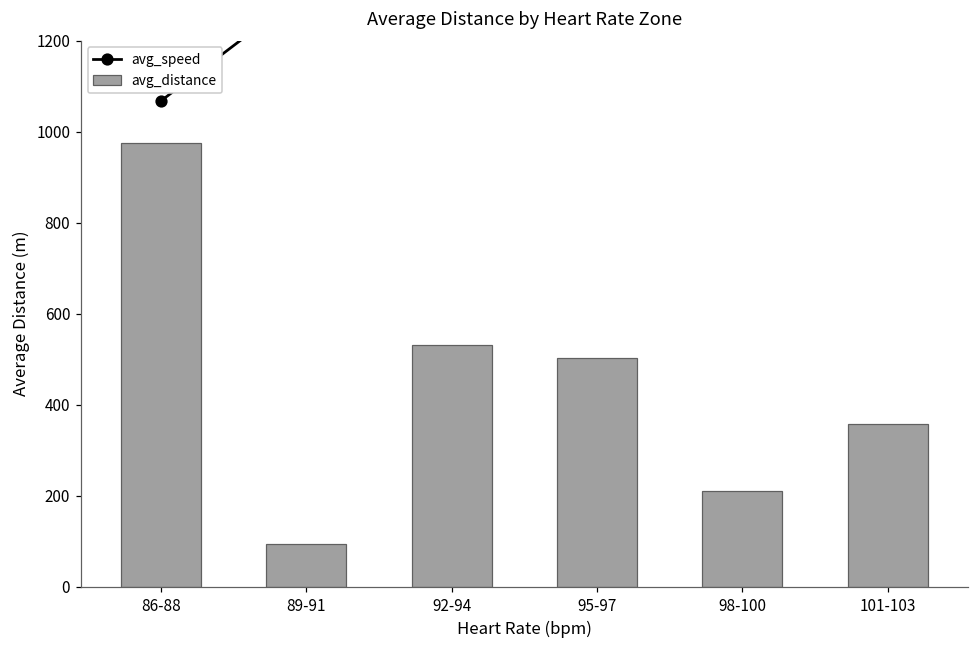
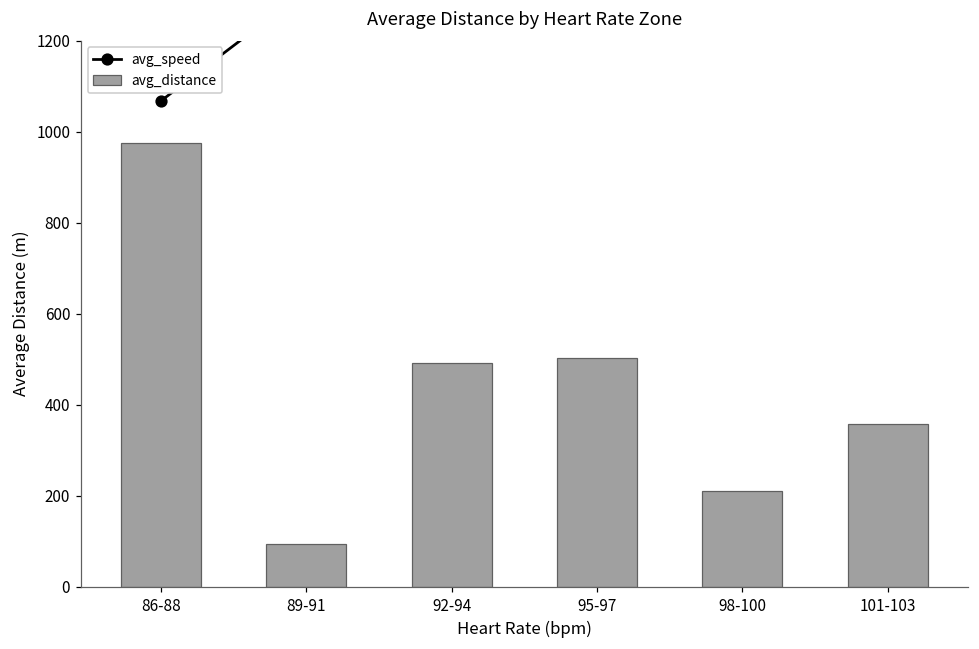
avg_distance, 92-94: 530 -> 490
